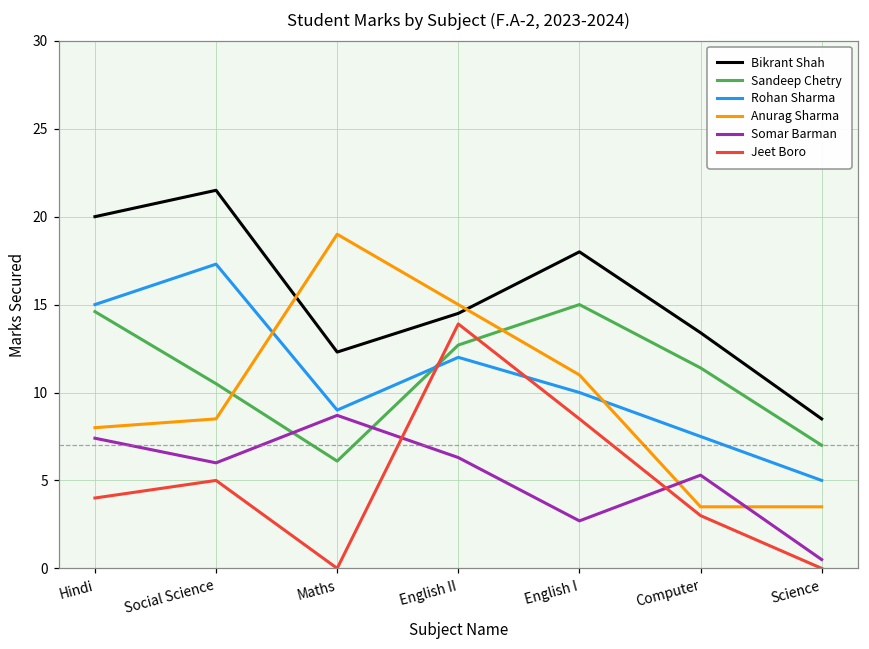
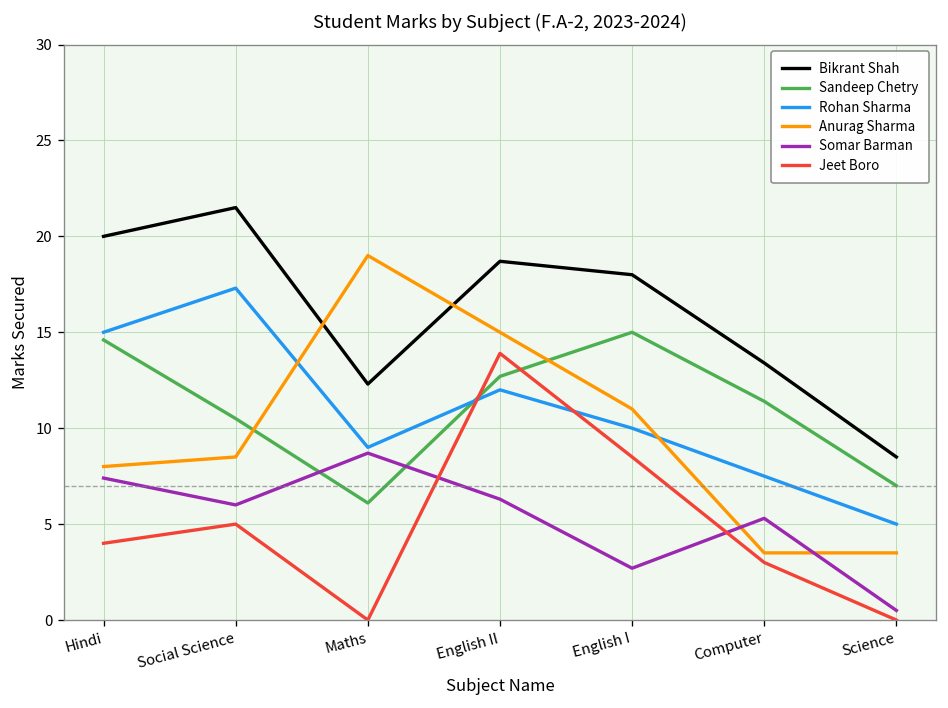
Bikrant Shah, English II: 14.5 -> 18.7
